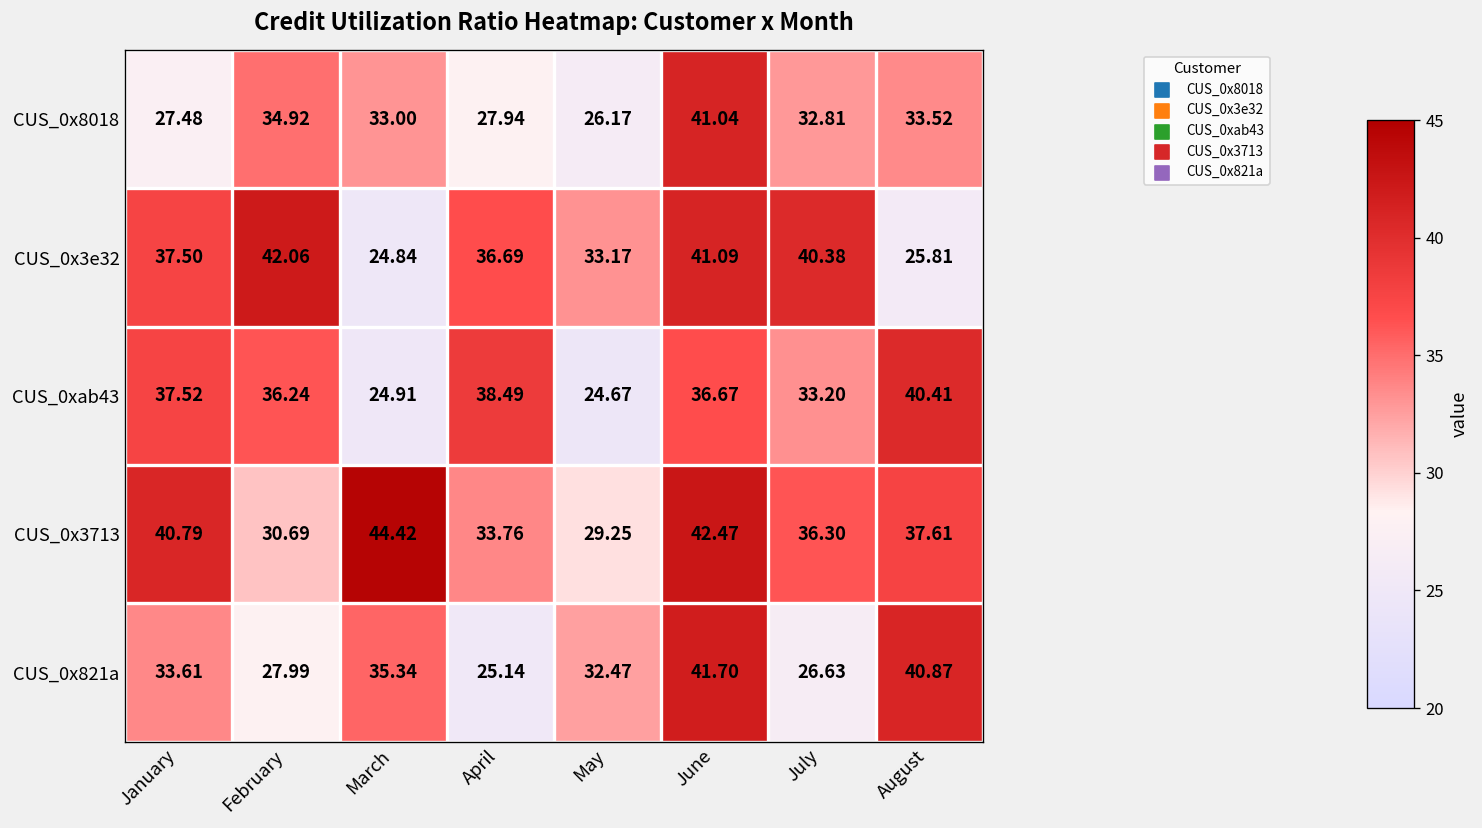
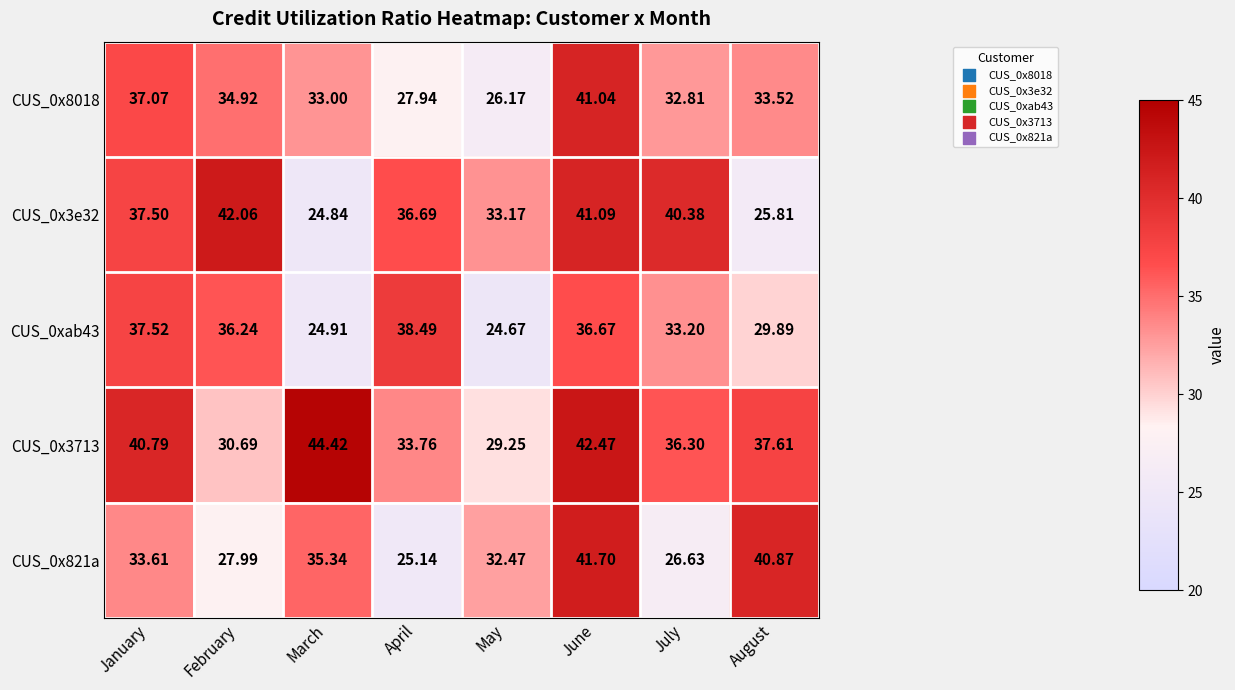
CUS_0x8018, January: 27.48 -> 37.07
CUS_0xab43, August: 40.41 -> 29.89
